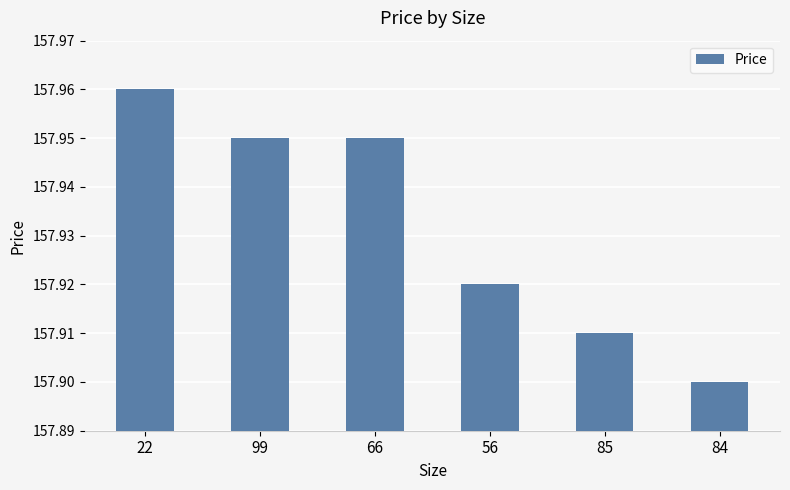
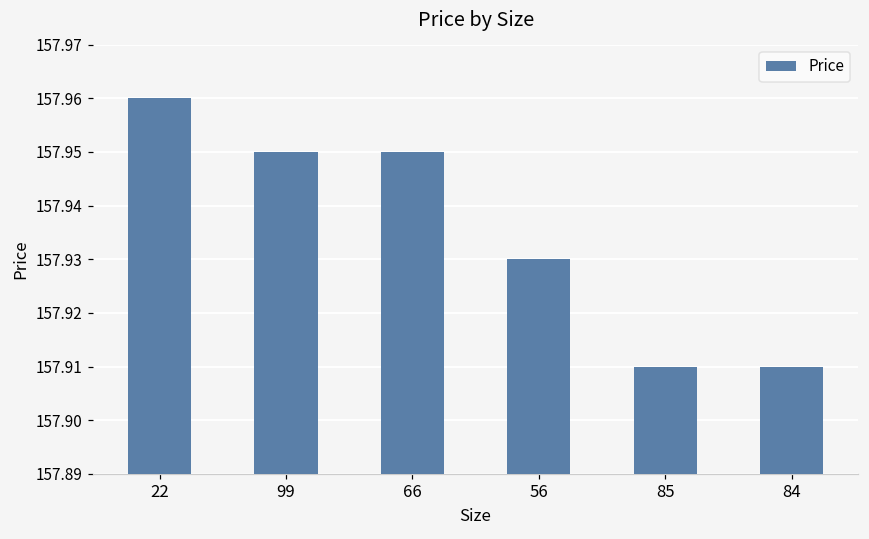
56: 157.92 -> 157.93
84: 157.90 -> 157.91
